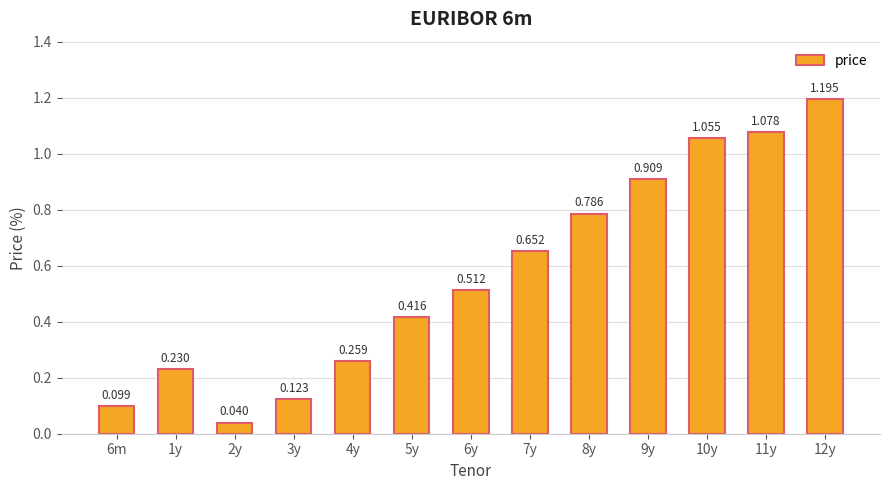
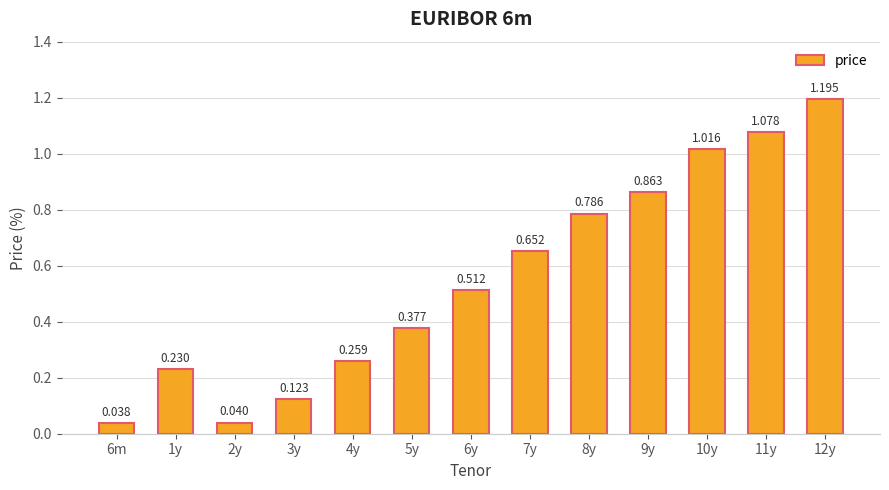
6m: 0.099 -> 0.038
5y: 0.416 -> 0.377
9y: 0.909 -> 0.863
10y: 1.055 -> 1.016
